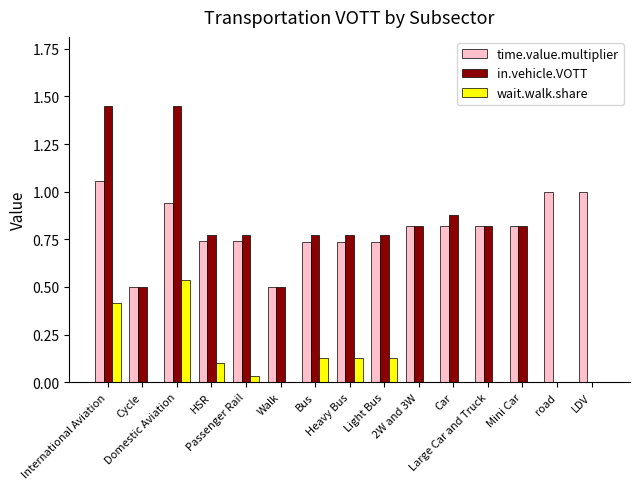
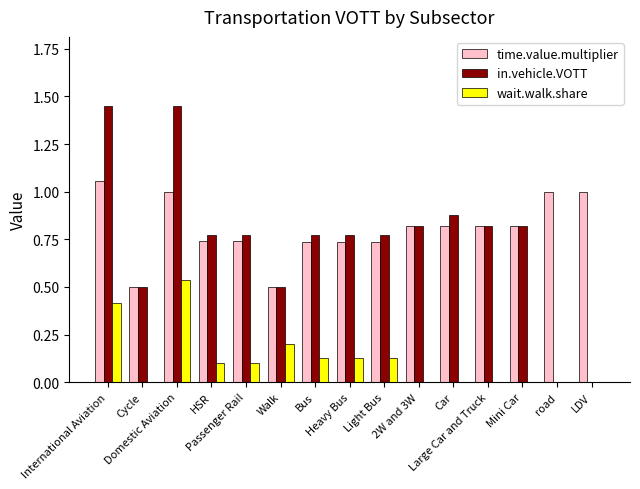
time.value.multiplier, Domestic Aviation: 0.94 -> 1.00
wait.walk.share, Passenger Rail: 0.03 -> 0.10
wait.walk.share, Walk: 0.0 -> 0.2
